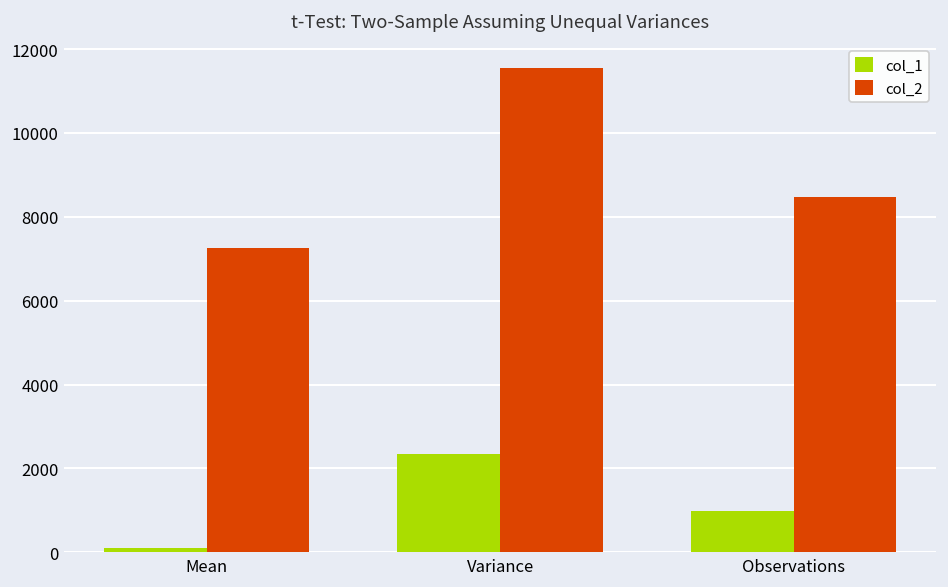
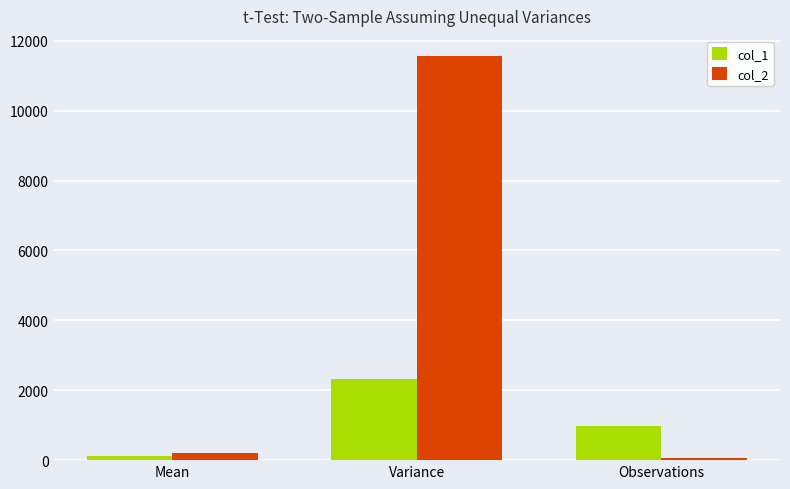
col_2, Mean: 7300 -> 200
col_2, Observations: 8500 -> 0
